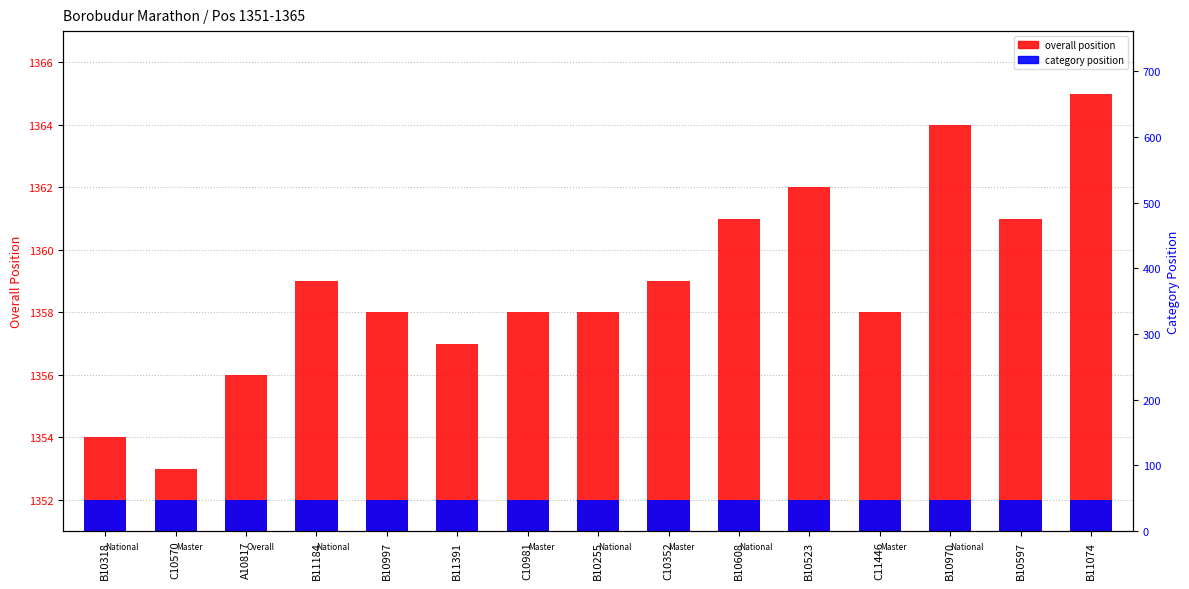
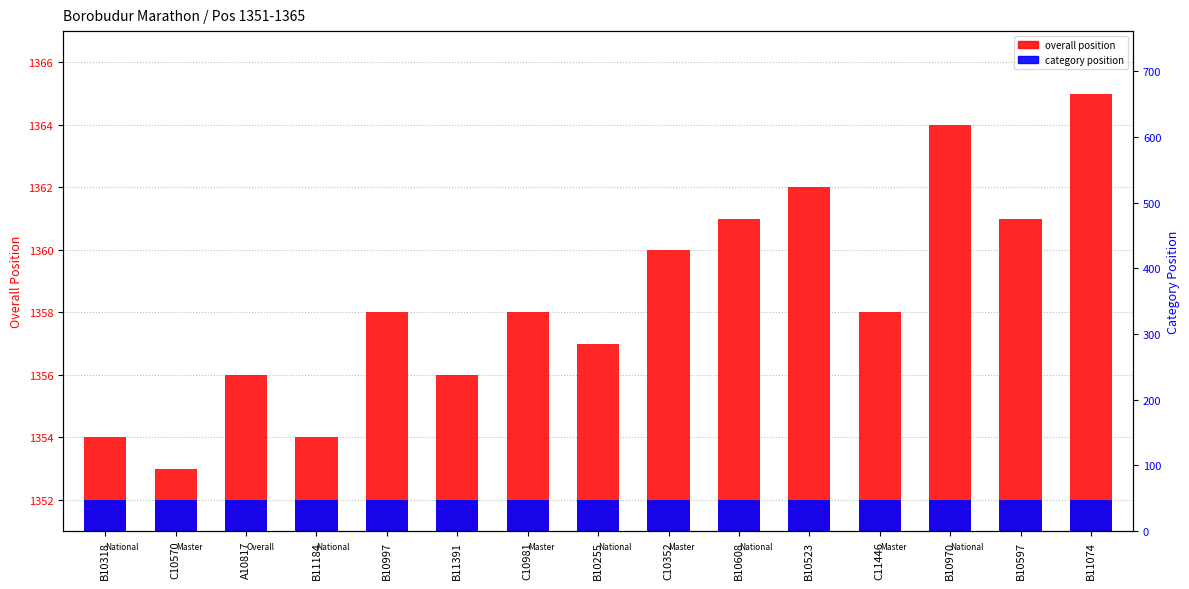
overall position, B11184: 1359 -> 1354
overall position, B11391: 1357 -> 1356
overall position, B10255: 1358 -> 1357
overall position, C10352: 1359 -> 1360
